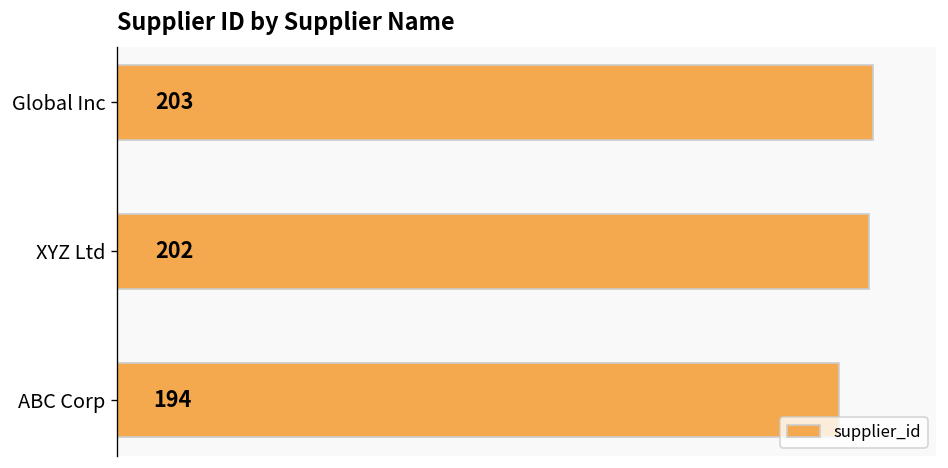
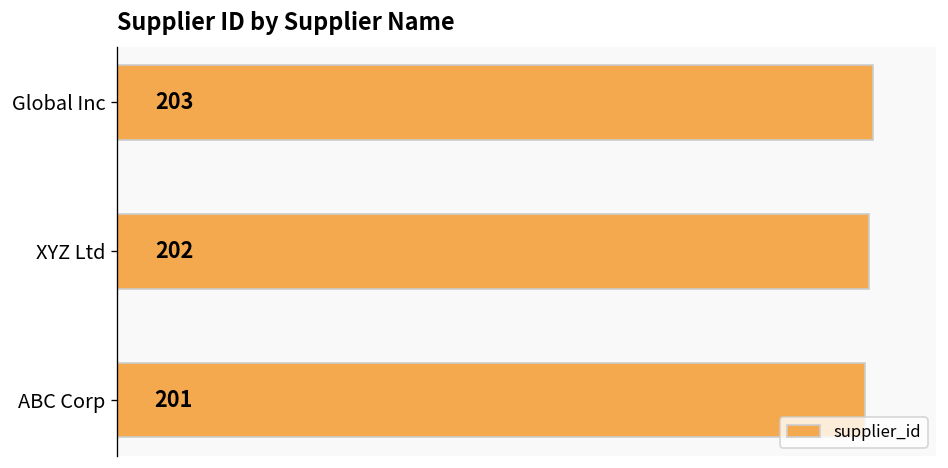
ABC Corp: 194 -> 201
